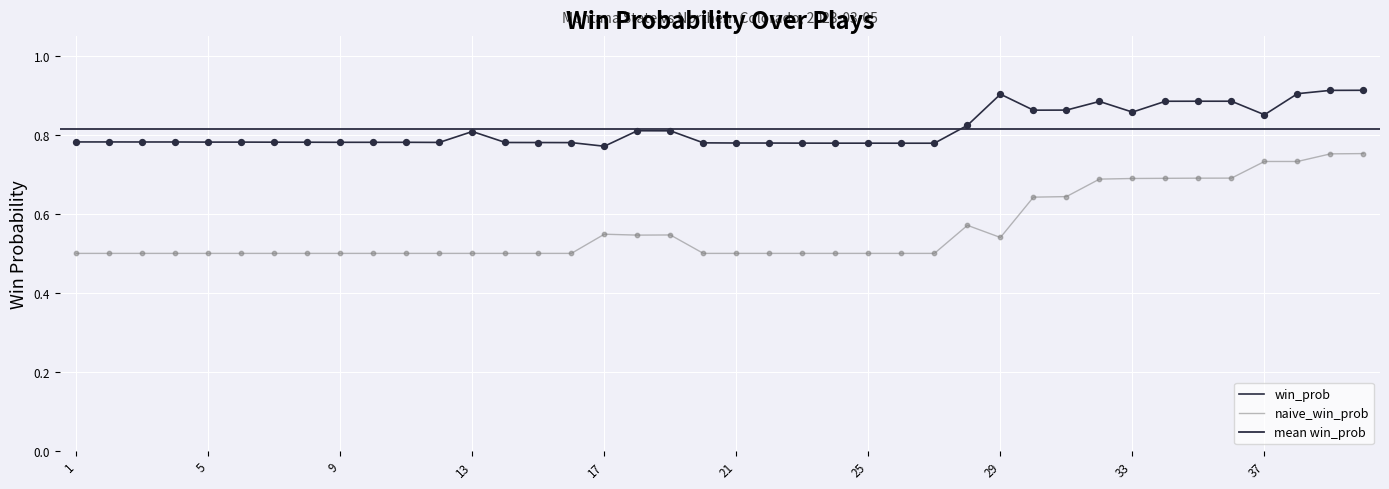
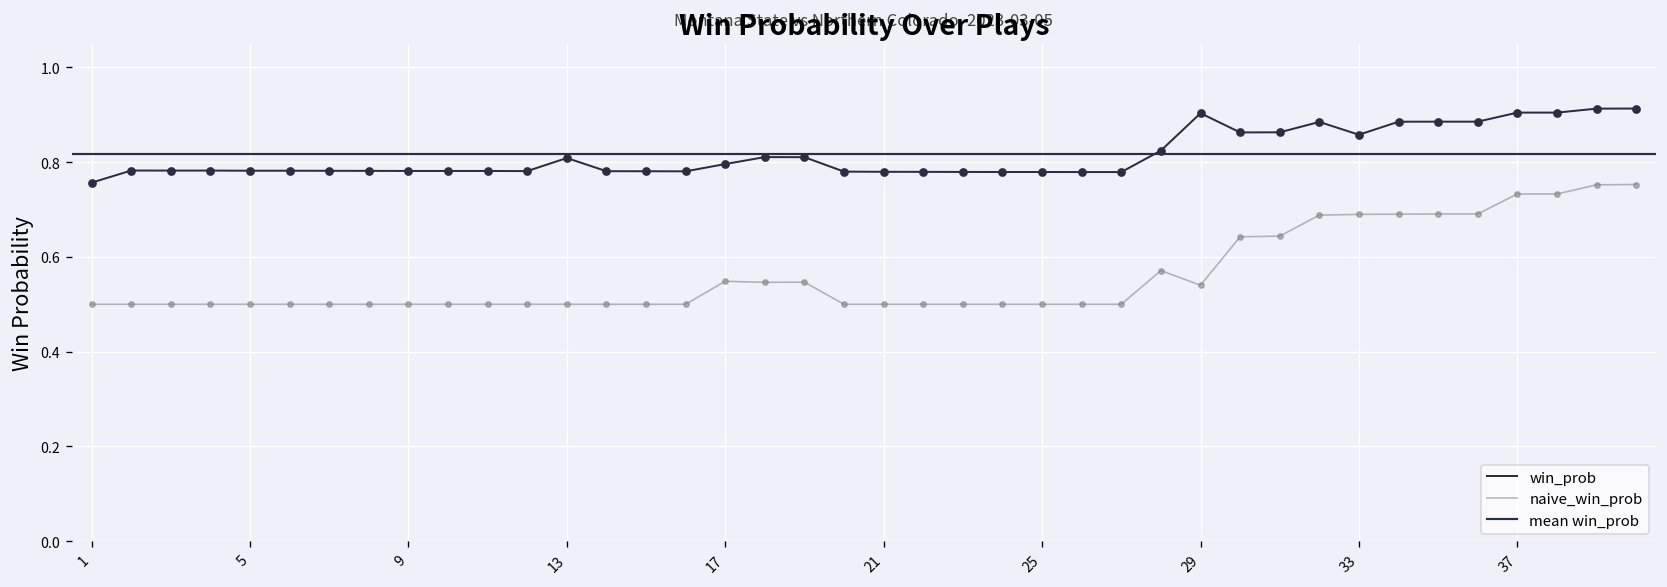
win_prob, 1: 0.78 -> 0.76
win_prob, 17: 0.77 -> 0.80
win_prob, 37: 0.85 -> 0.90
